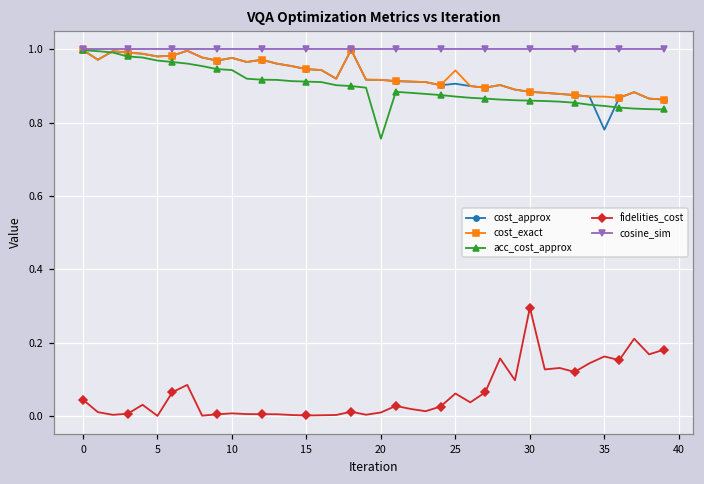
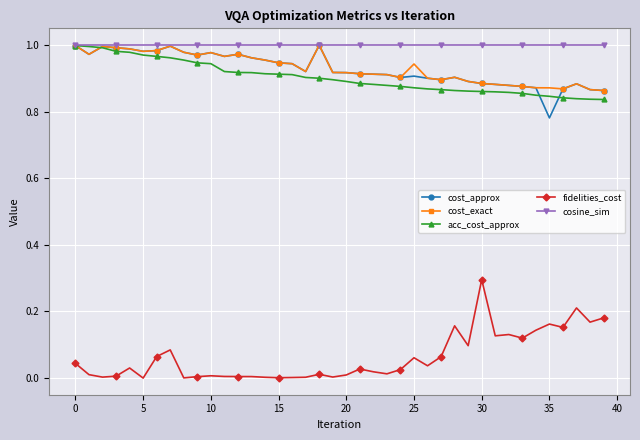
acc_cost_approx, 20: 0.76 -> 0.89
